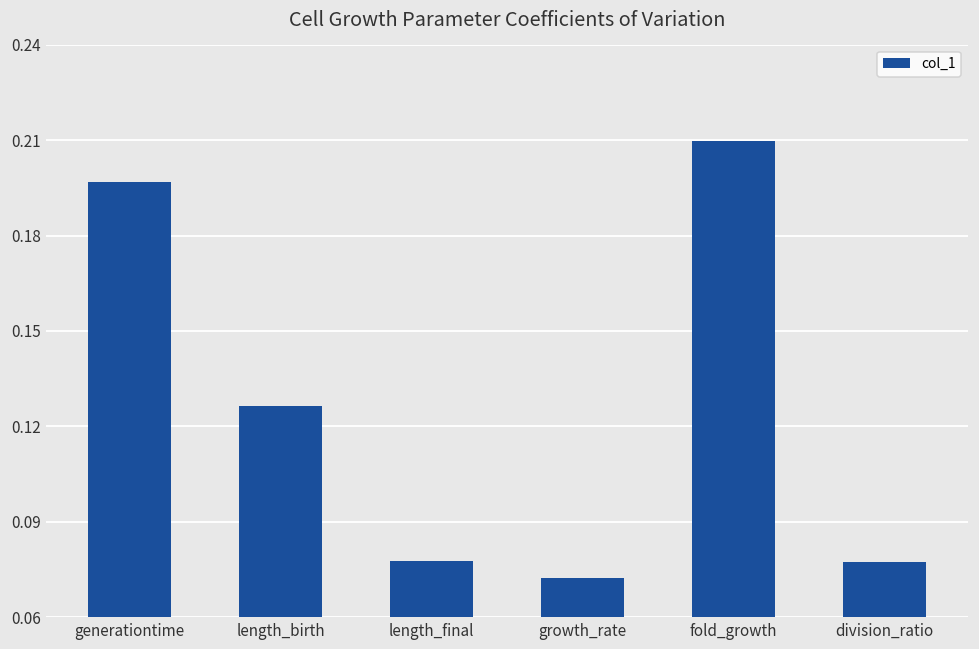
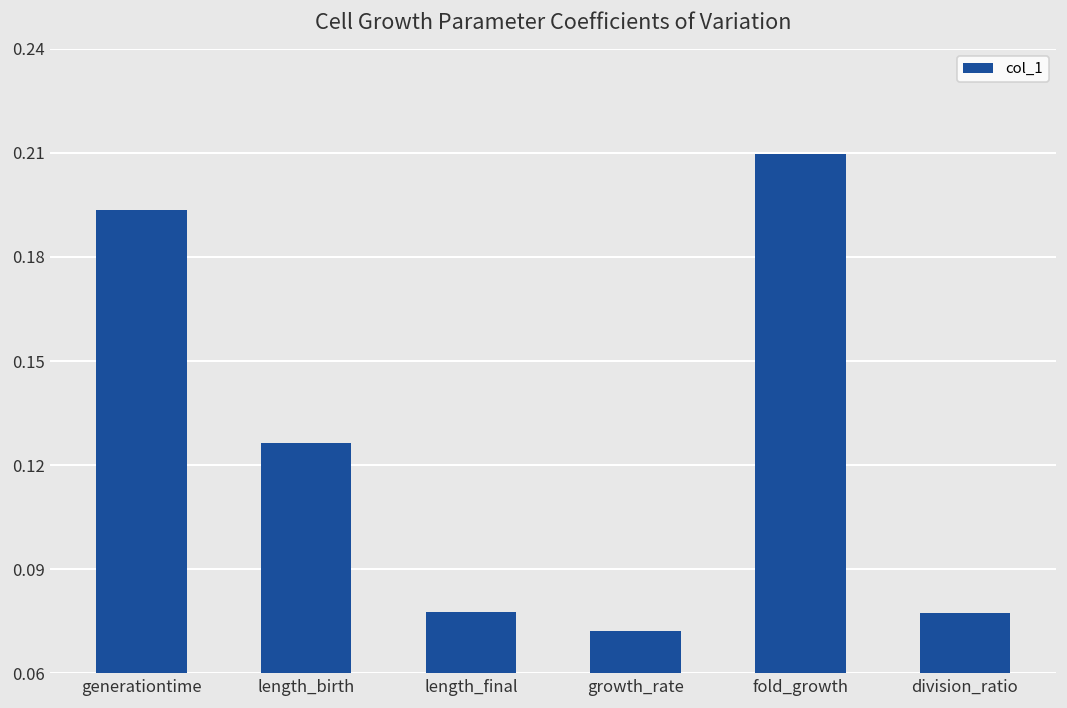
generationtime: 0.197 -> 0.193
